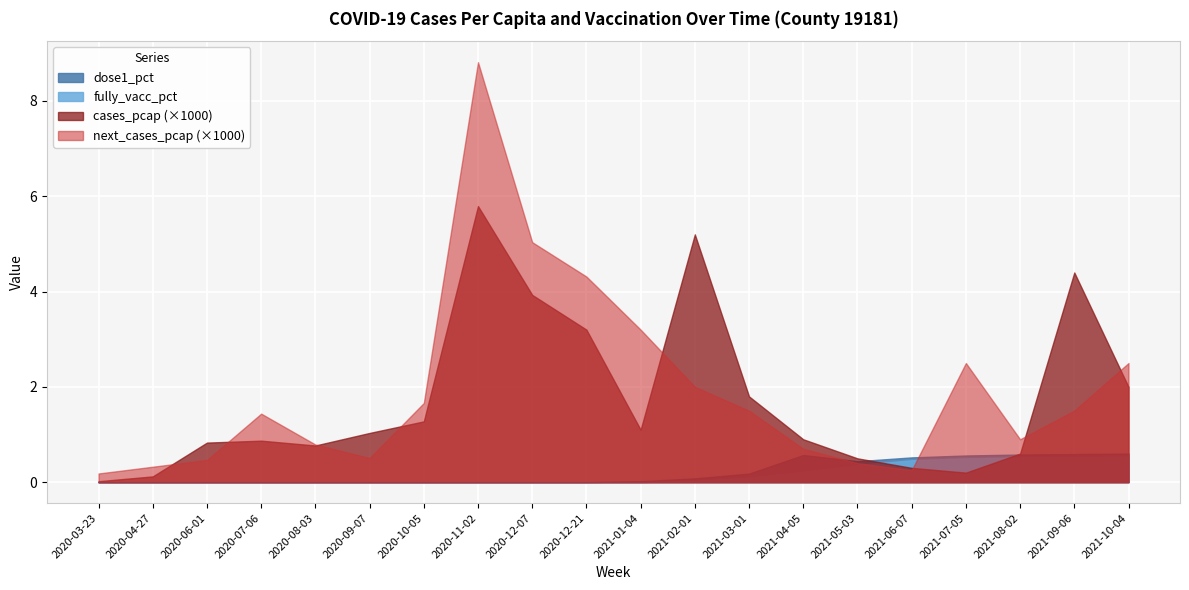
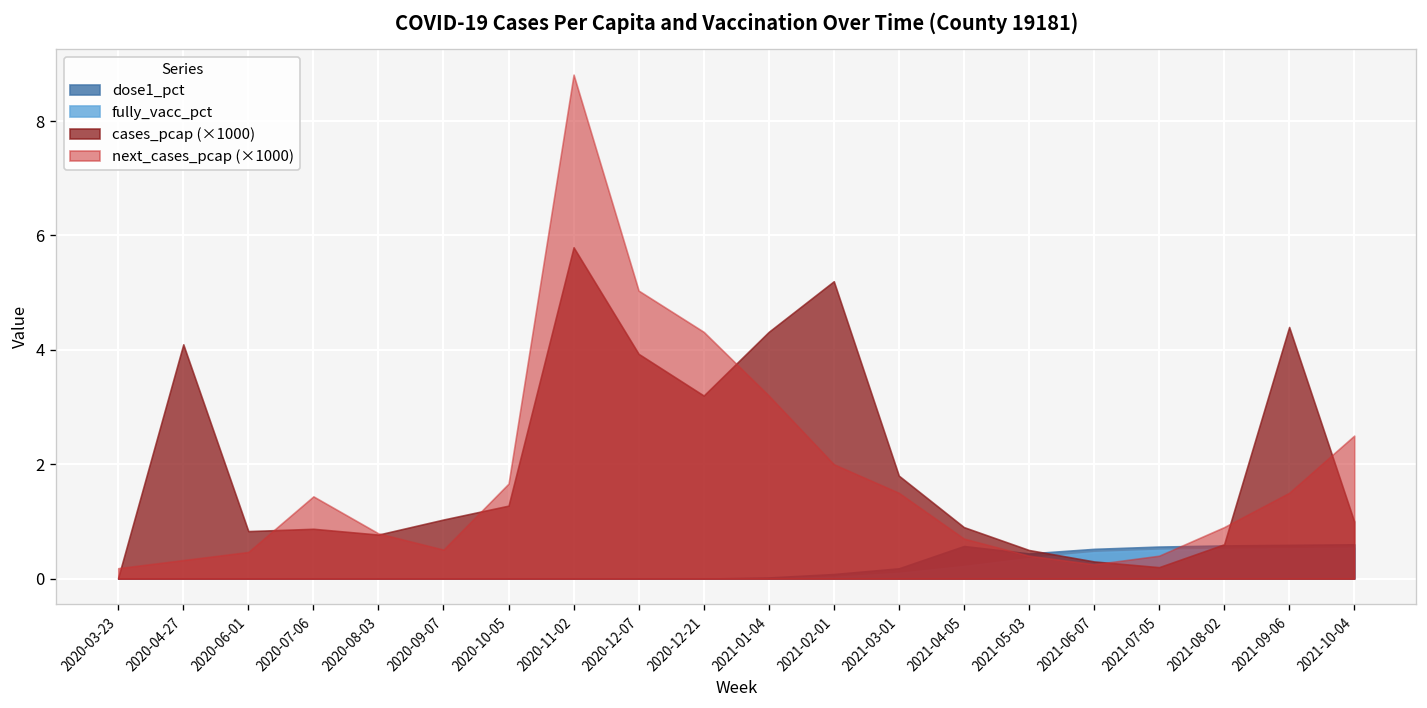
cases_pcap (×1000), 2020-04-27: 0.1 -> 4.1
cases_pcap (×1000), 2021-01-04: 1.1 -> 4.3
next_cases_pcap (×1000), 2021-07-05: 2.5 -> 0.4
cases_pcap (×1000), 2021-10-04: 2.0 -> 1.0
